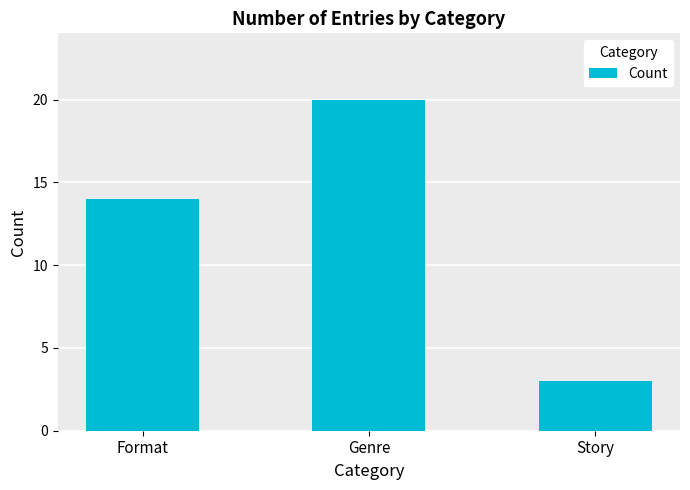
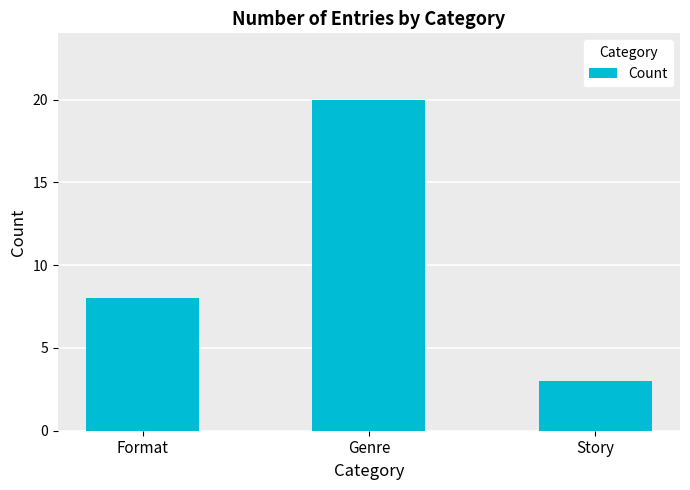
Format: 14 -> 8
